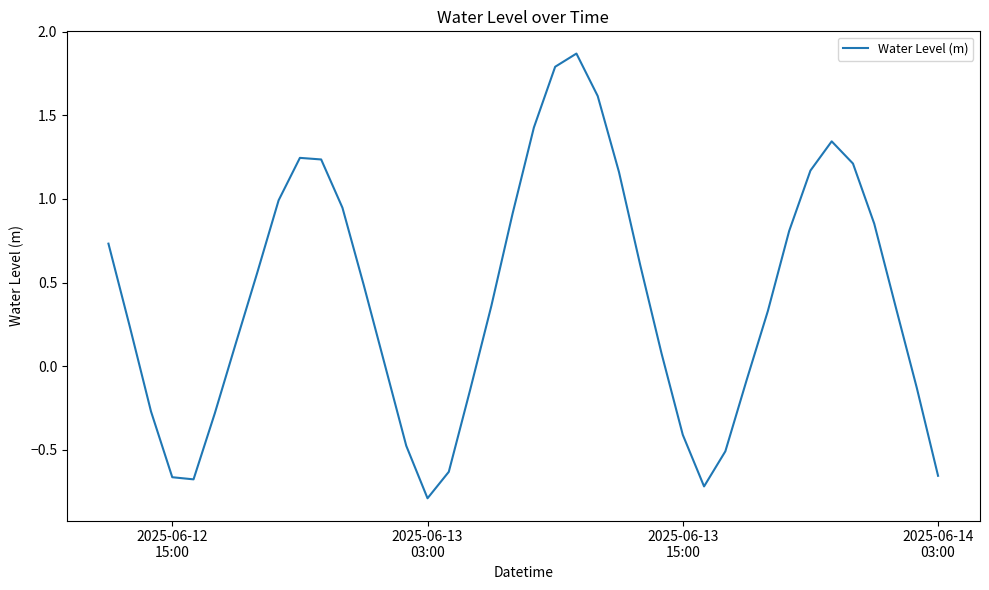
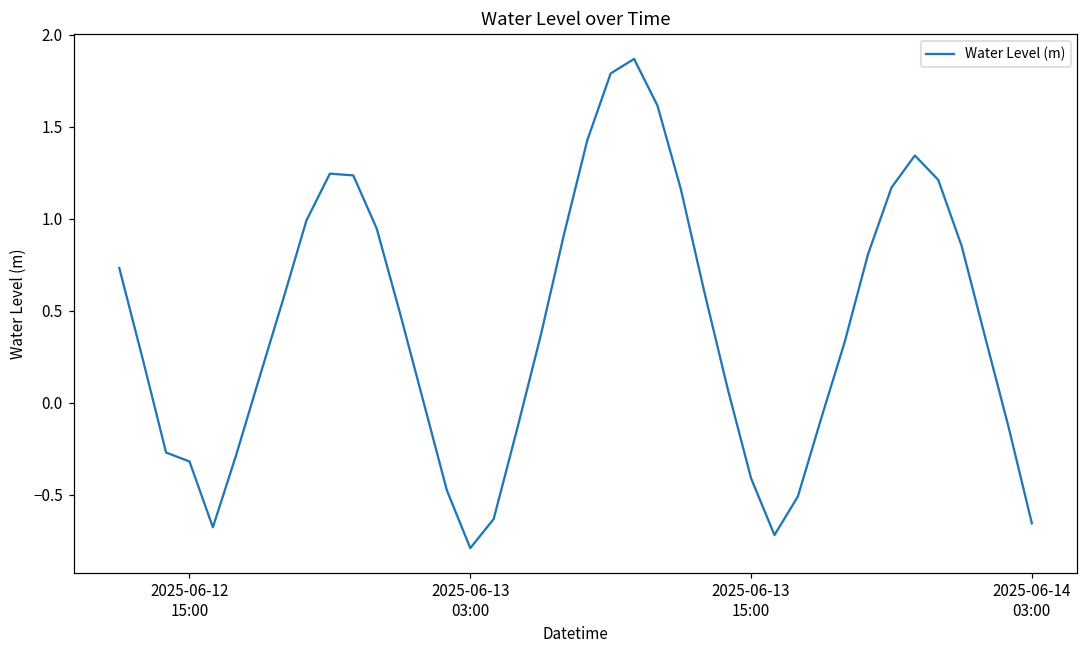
2025-06-12 15:00: -0.66 -> -0.32
